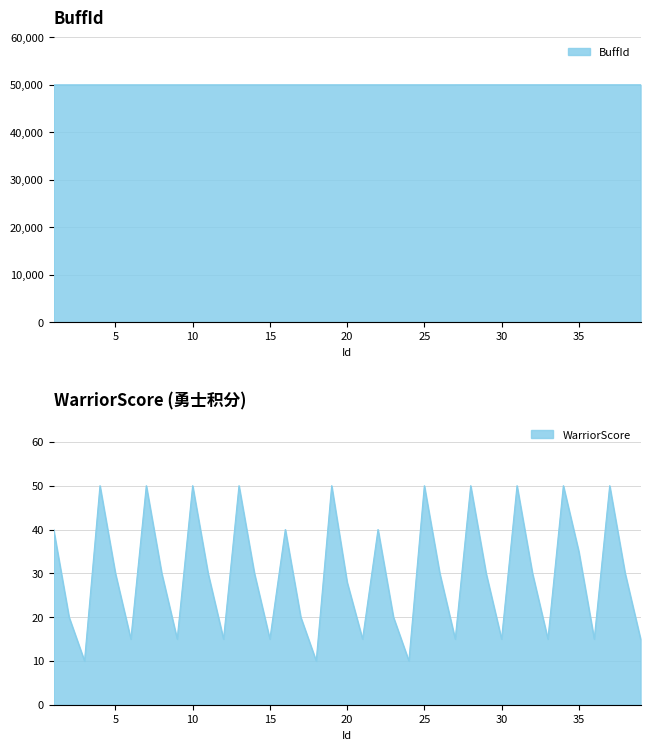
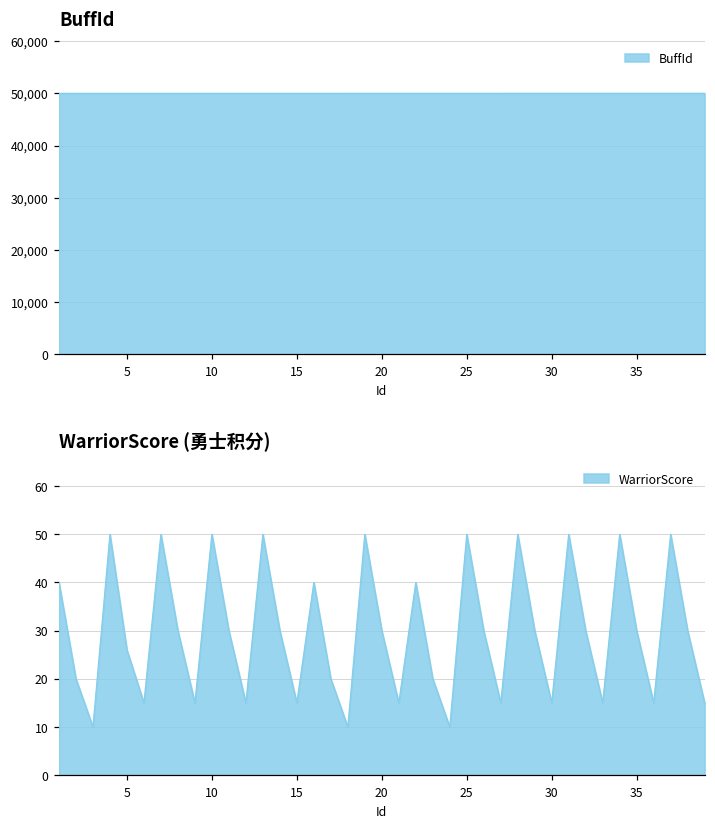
WarriorScore (勇士积分), 5: 30 -> 26
WarriorScore (勇士积分), 20: 28 -> 30
WarriorScore (勇士积分), 35: 35 -> 30
